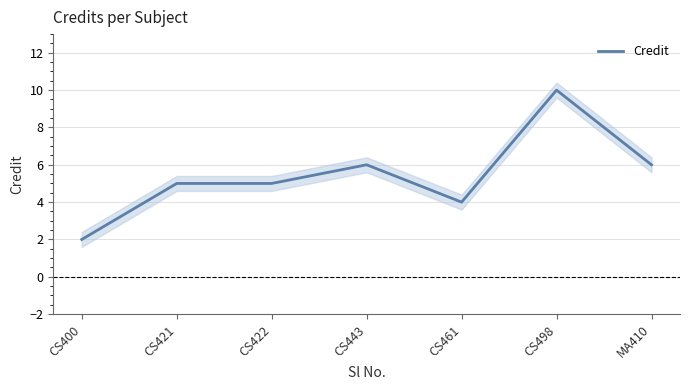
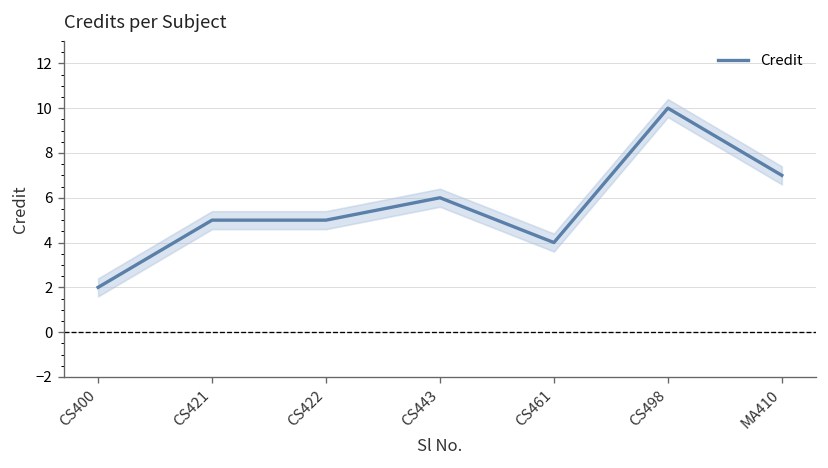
Credit, MA410: 6 -> 7
